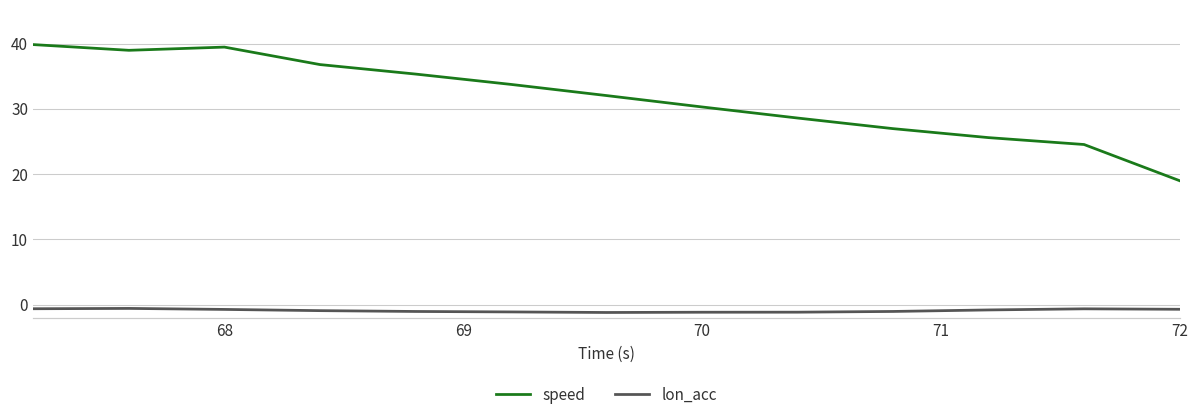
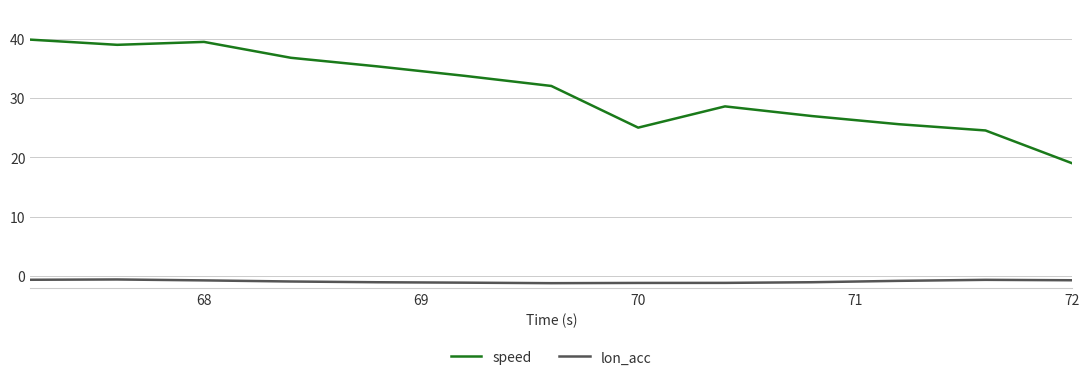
speed, 70: 30 -> 25
